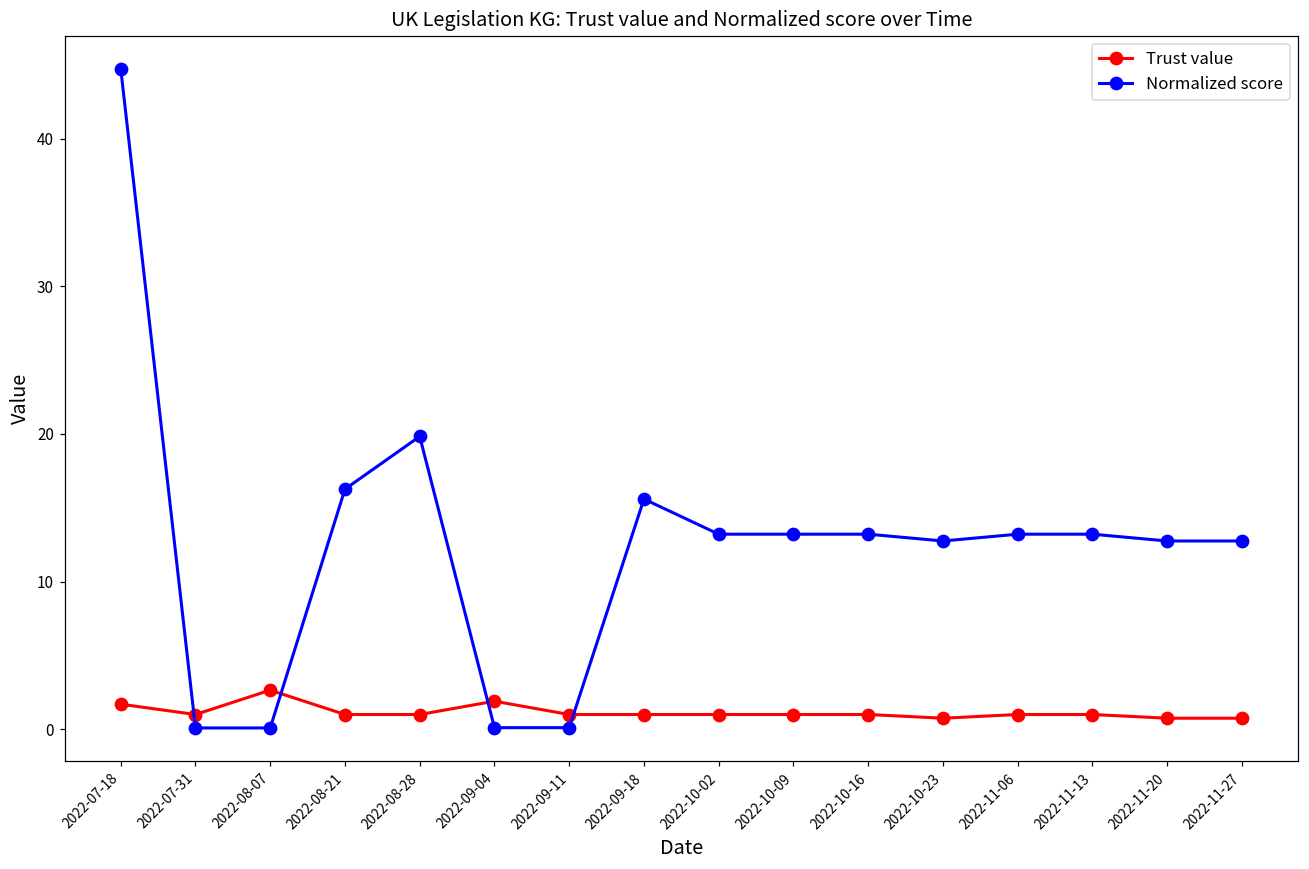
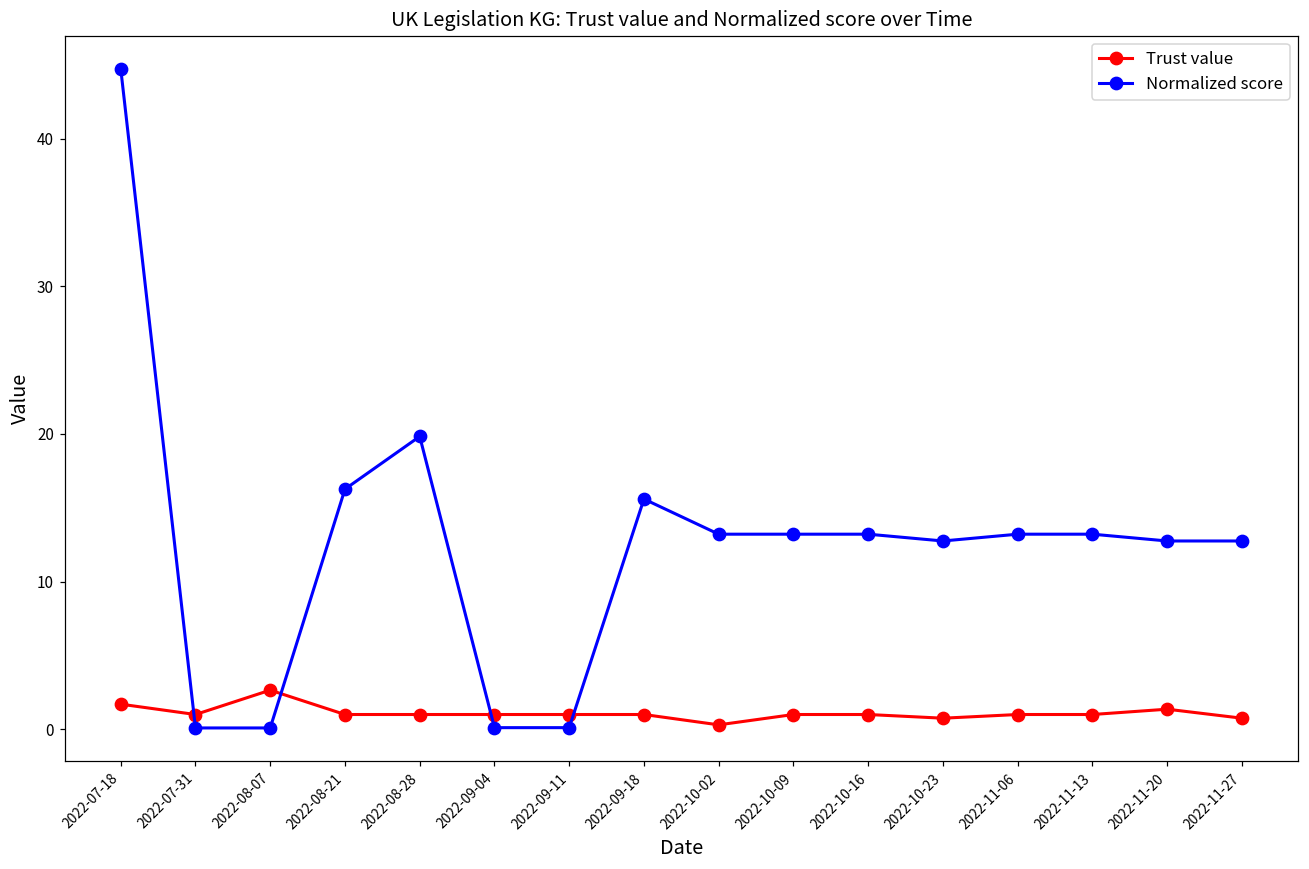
Trust value, 2022-09-04: 1.9 -> 1.0
Trust value, 2022-10-02: 1.0 -> 0.3
Trust value, 2022-11-20: 0.8 -> 1.4
